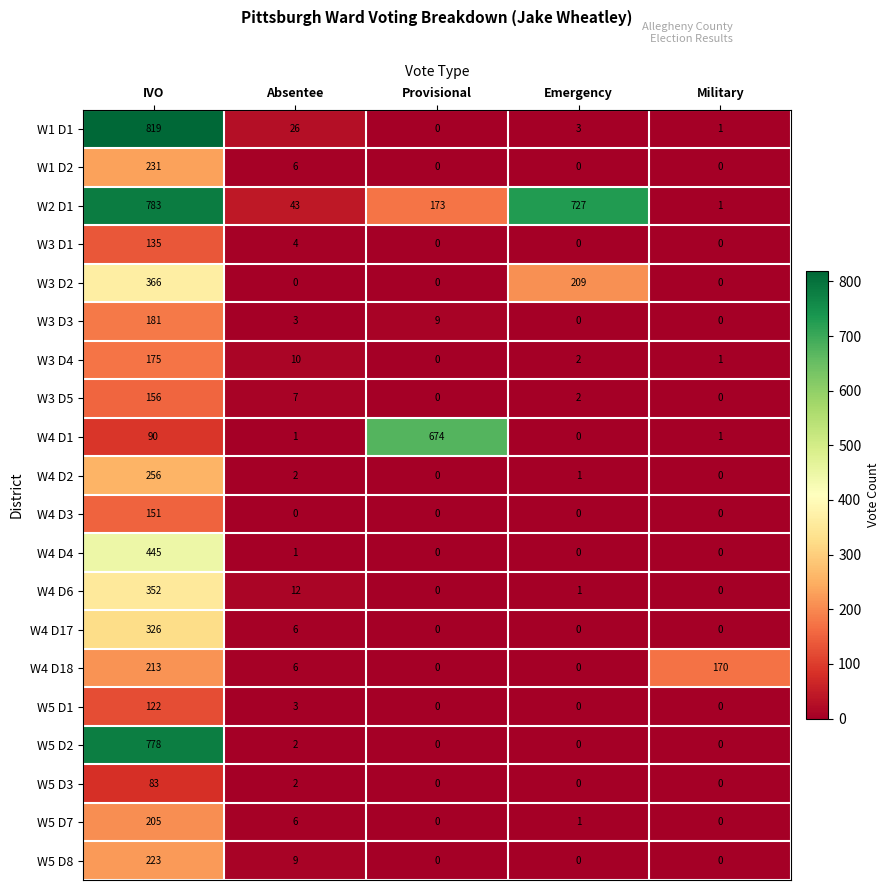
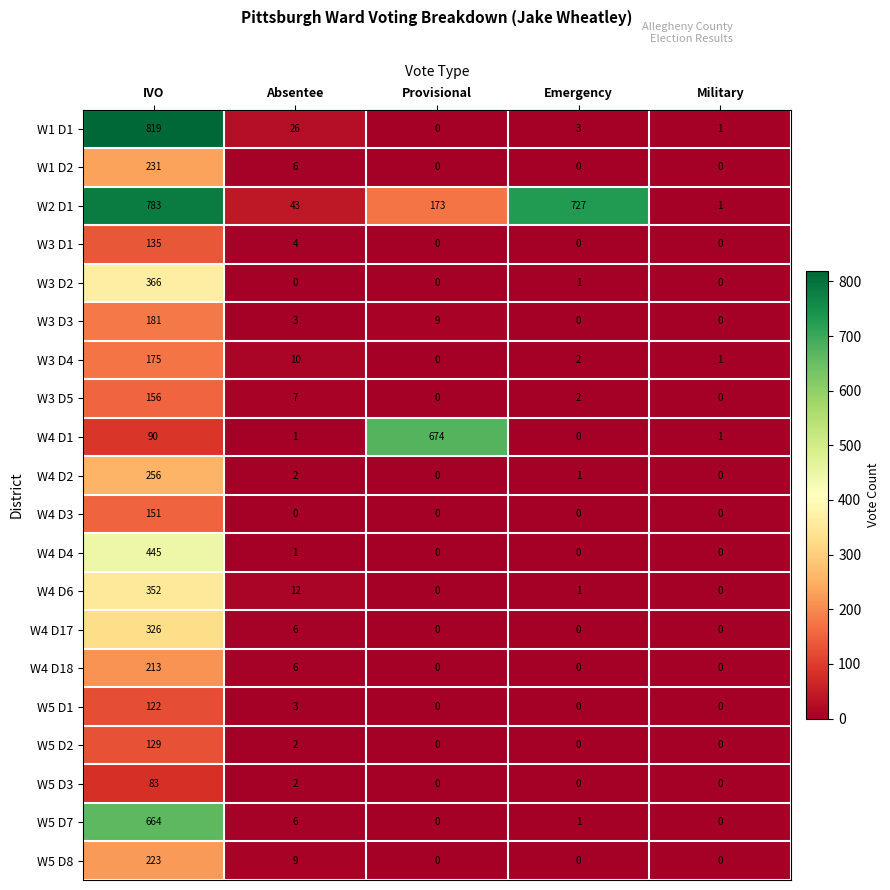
W3 D2, Emergency: 209 -> 1
W4 D18, Military: 170 -> 0
W5 D2, IVO: 778 -> 129
W5 D7, IVO: 205 -> 664
